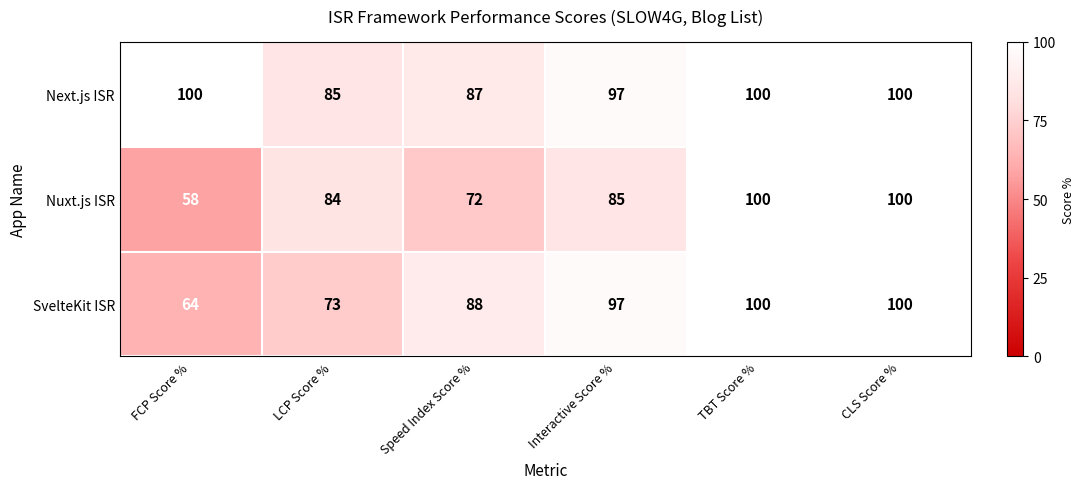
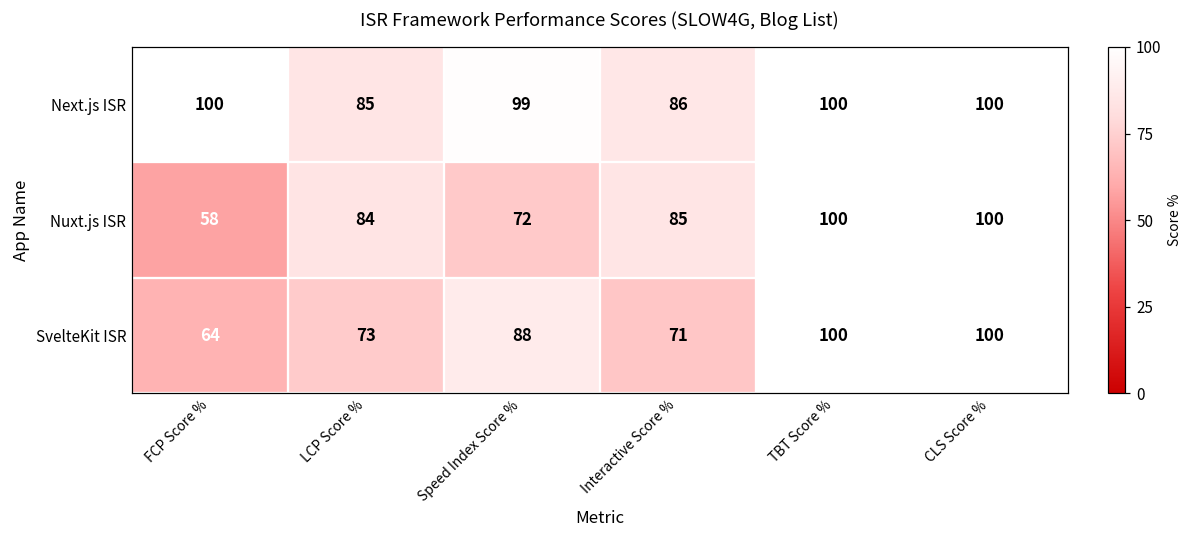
Next.js ISR, Speed Index Score %: 87 -> 99
Next.js ISR, Interactive Score %: 97 -> 86
SvelteKit ISR, Interactive Score %: 97 -> 71
